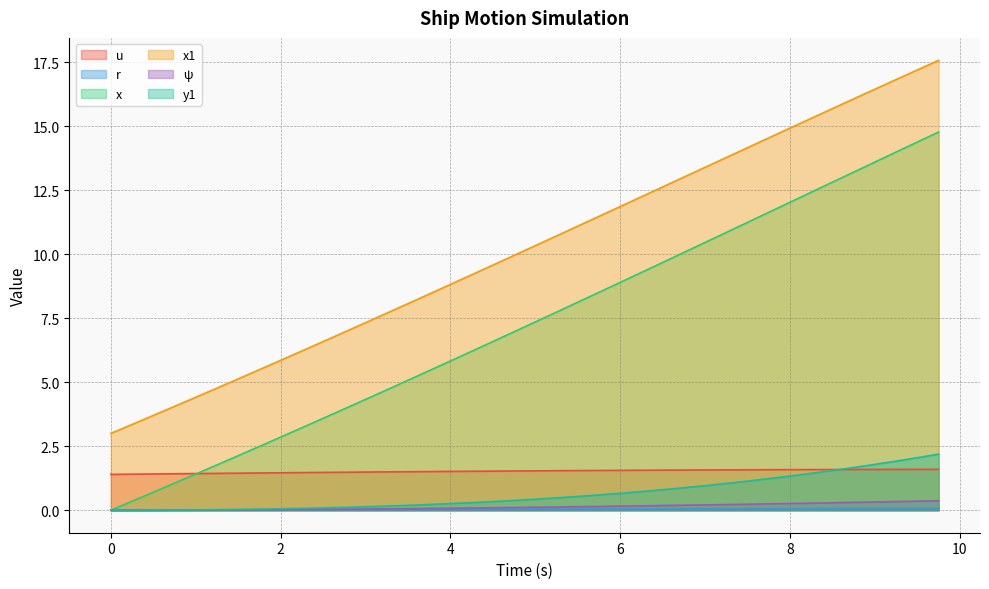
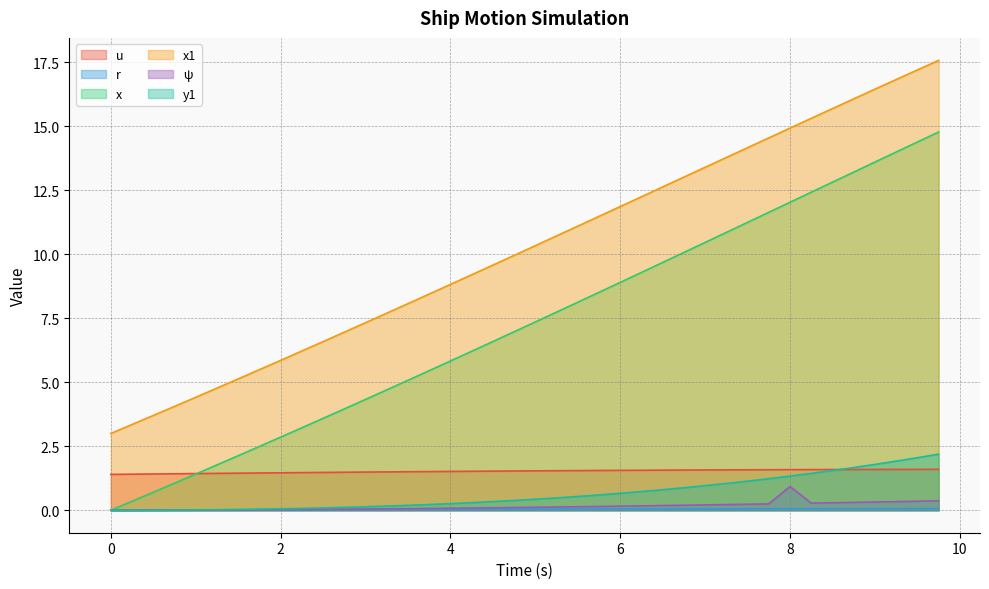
ψ, 8: 0.3 -> 0.9
